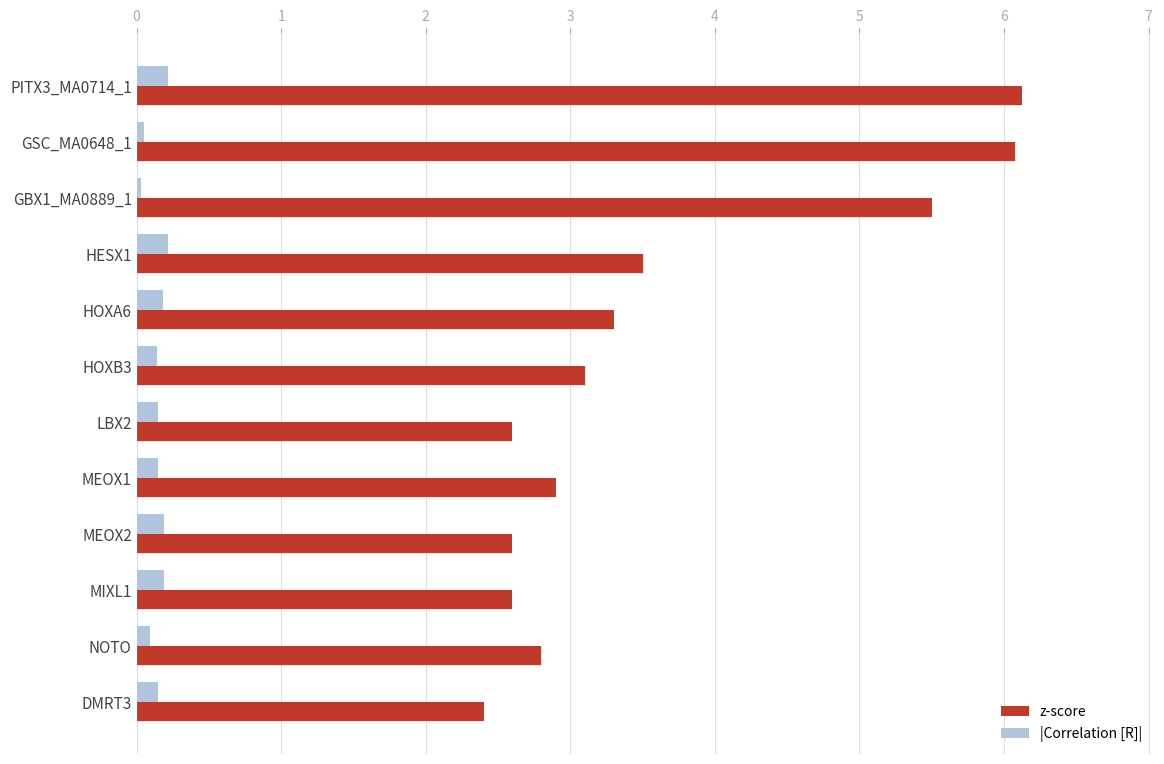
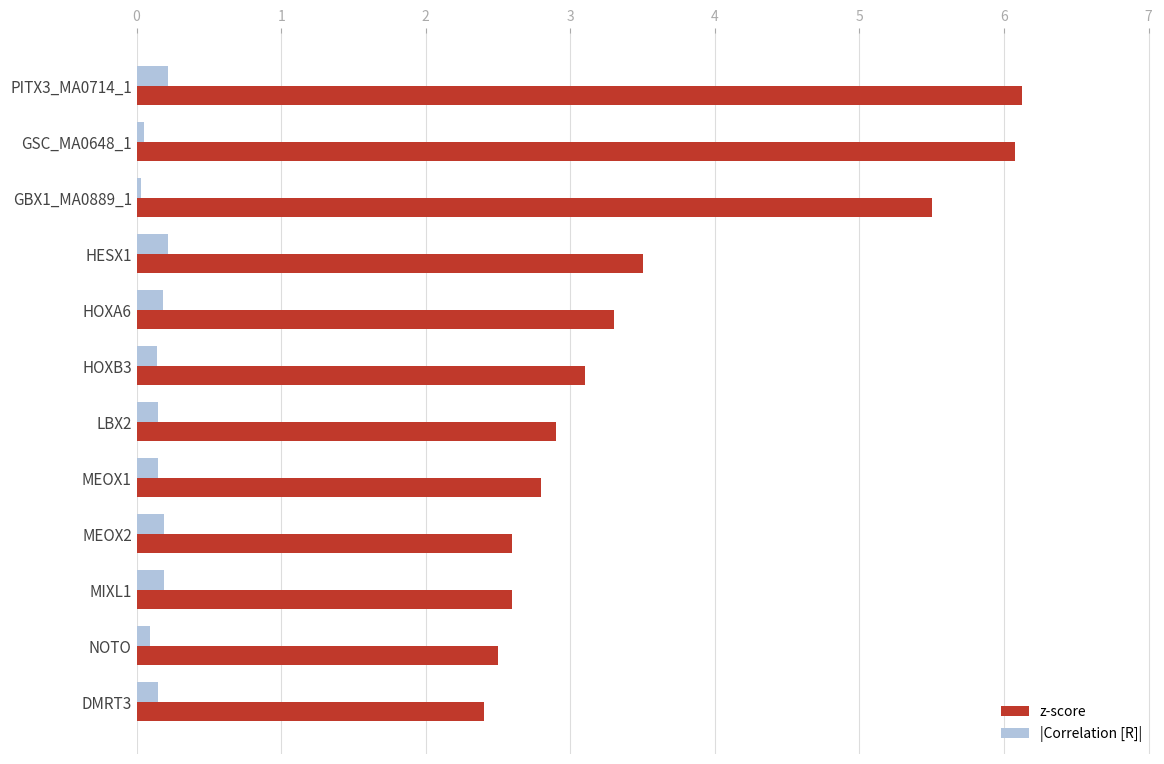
z-score, LBX2: 2.6 -> 2.9
z-score, MEOX1: 2.9 -> 2.8
z-score, NOTO: 2.8 -> 2.5
